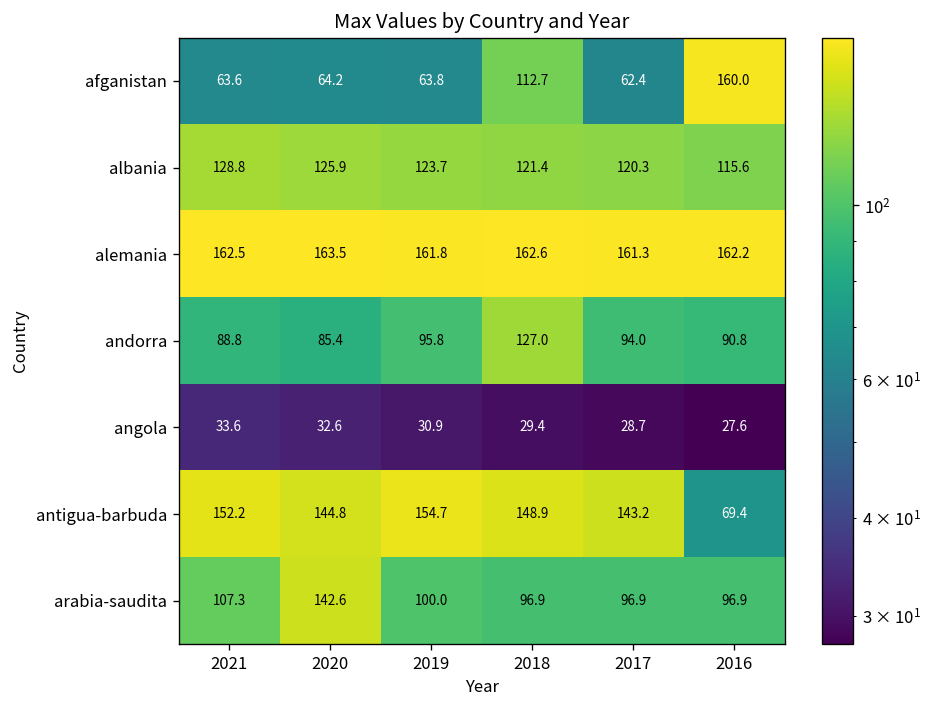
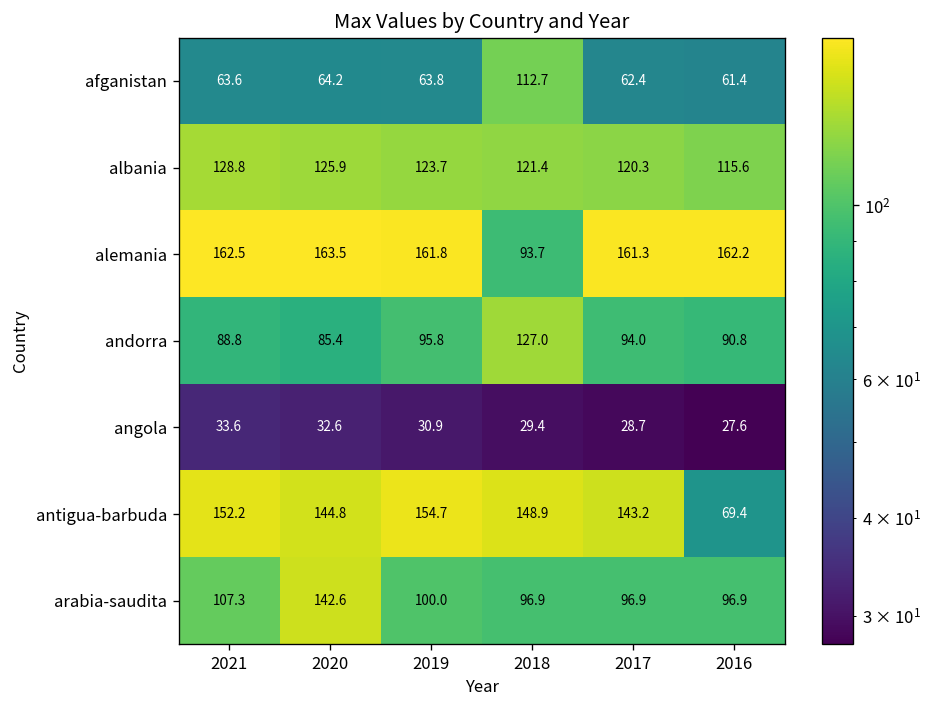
afganistan, 2016: 160.0 -> 61.4
alemania, 2018: 162.6 -> 93.7
